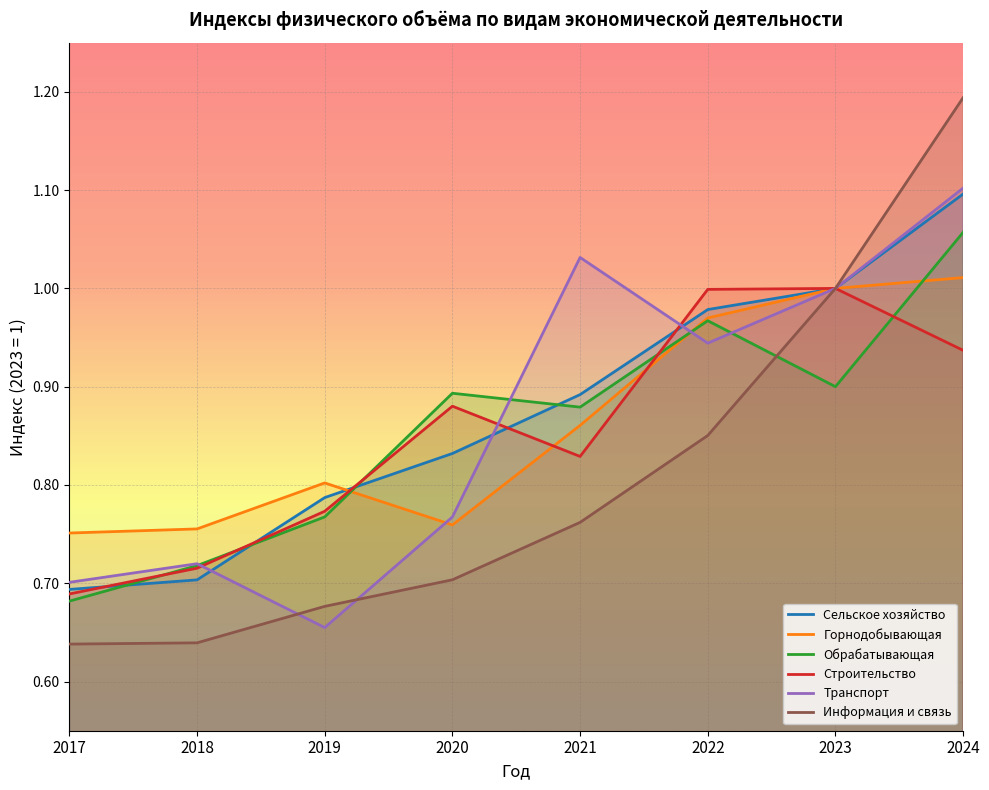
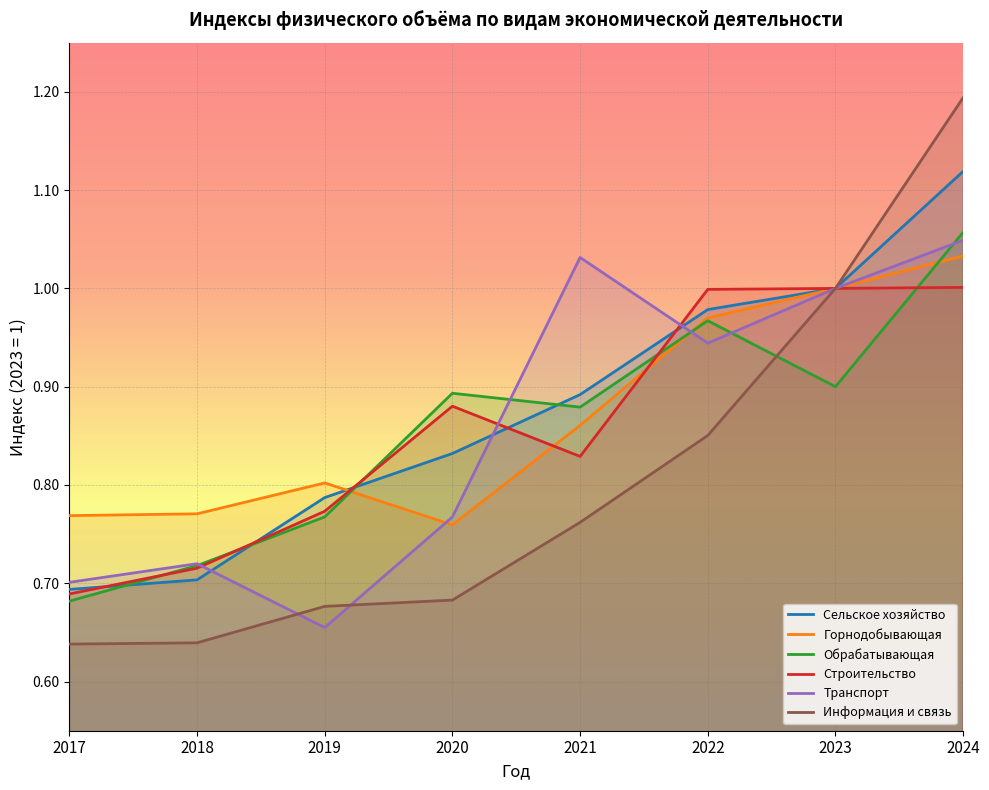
Горнодобывающая, 2017: 0.75 -> 0.77
Горнодобывающая, 2018: 0.76 -> 0.77
Информация и связь, 2020: 0.70 -> 0.68
Сельское хозяйство, 2024: 1.10 -> 1.12
Горнодобывающая, 2024: 1.01 -> 1.03
Строительство, 2024: 0.94 -> 1.00
Транспорт, 2024: 1.10 -> 1.05
